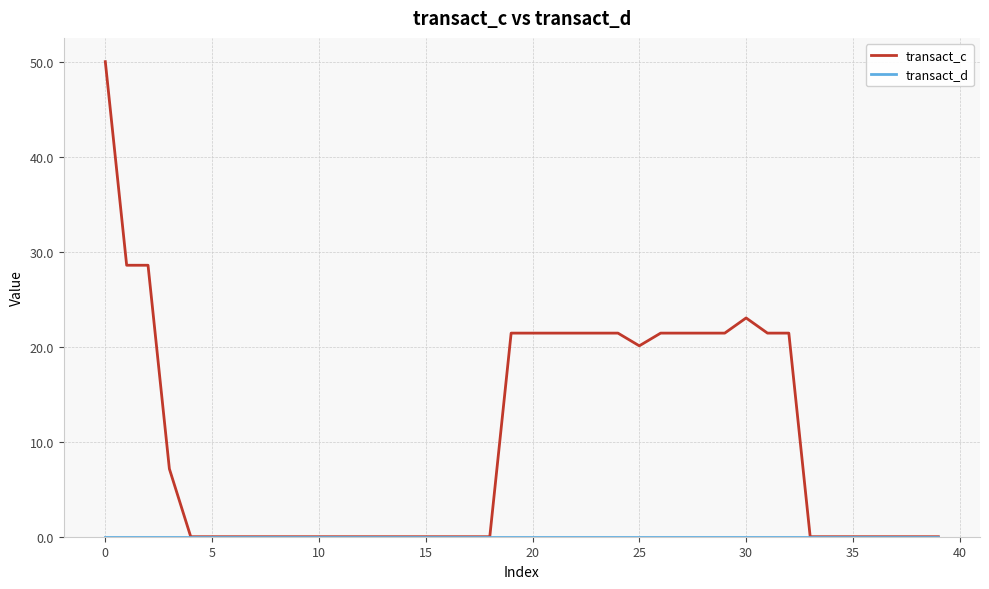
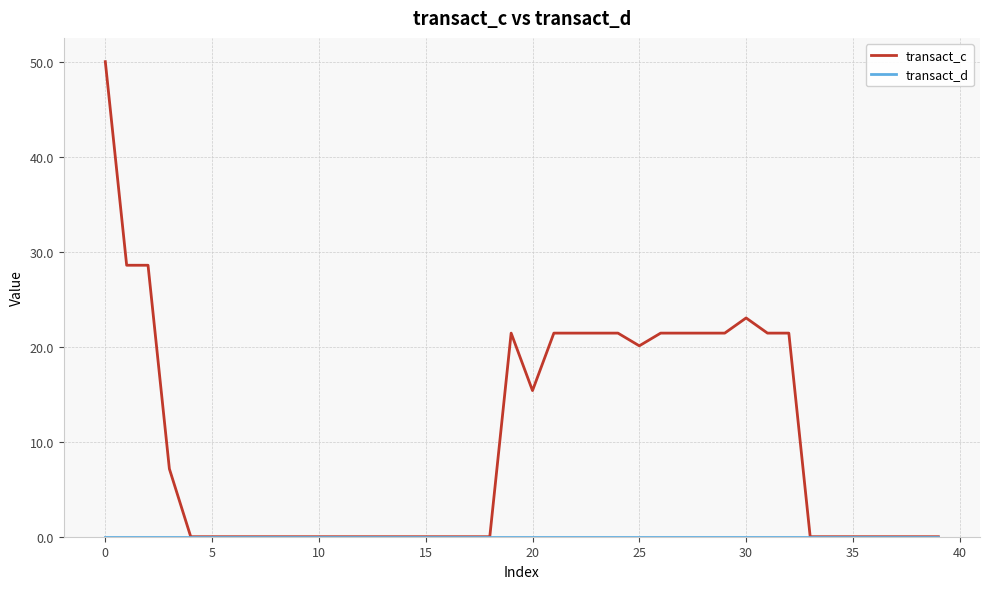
transact_c, 20: 21 -> 15
